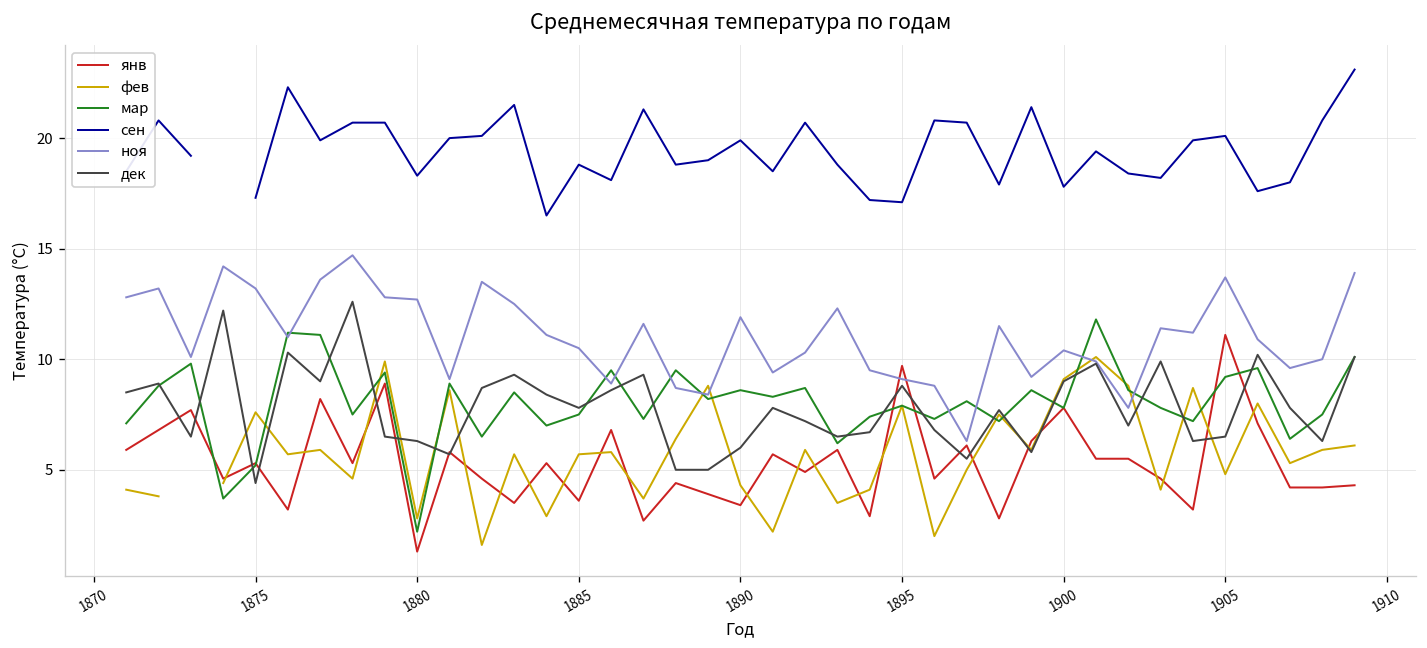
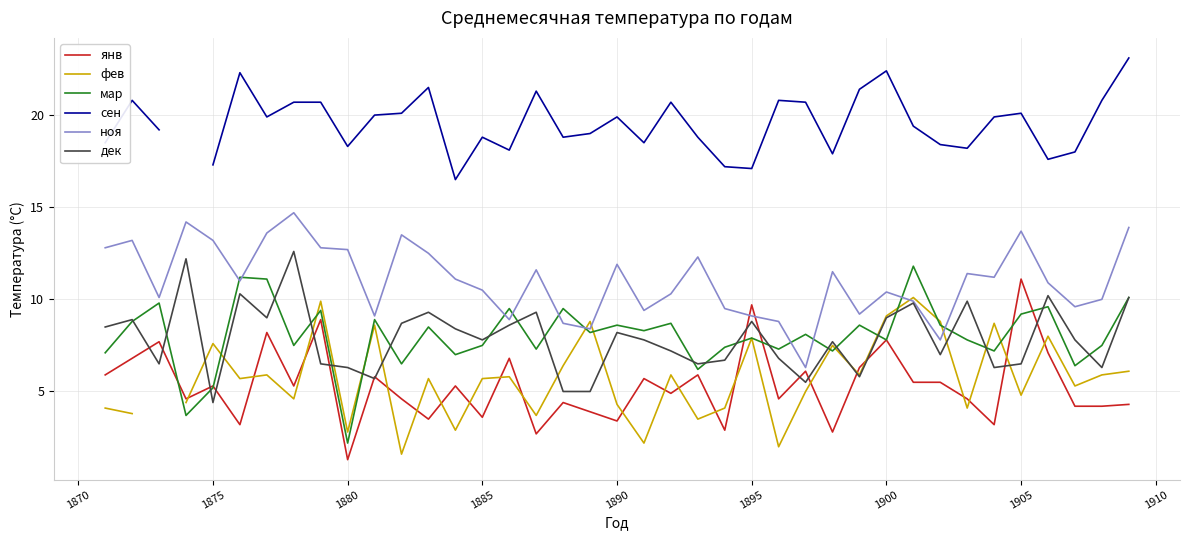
дек, 1890: 6.0 -> 8.2
сен, 1900: 17.8 -> 22.4
